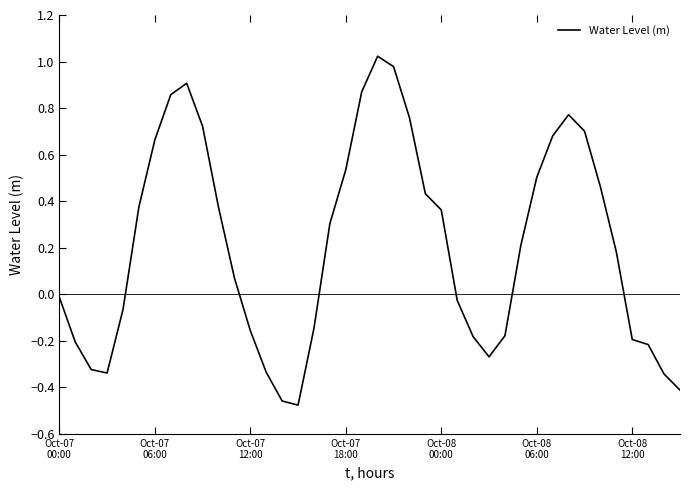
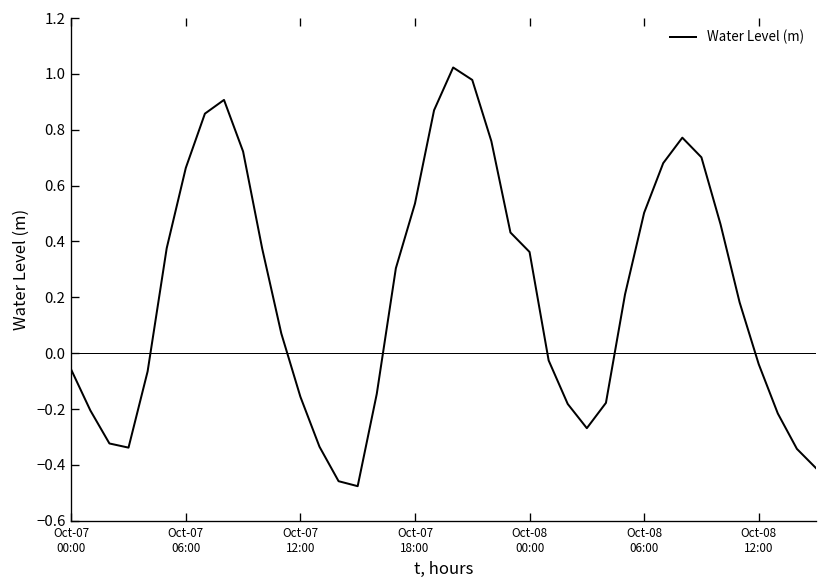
Oct-07 00:00: -0.01 -> -0.06
Oct-08 12:00: -0.19 -> -0.04
